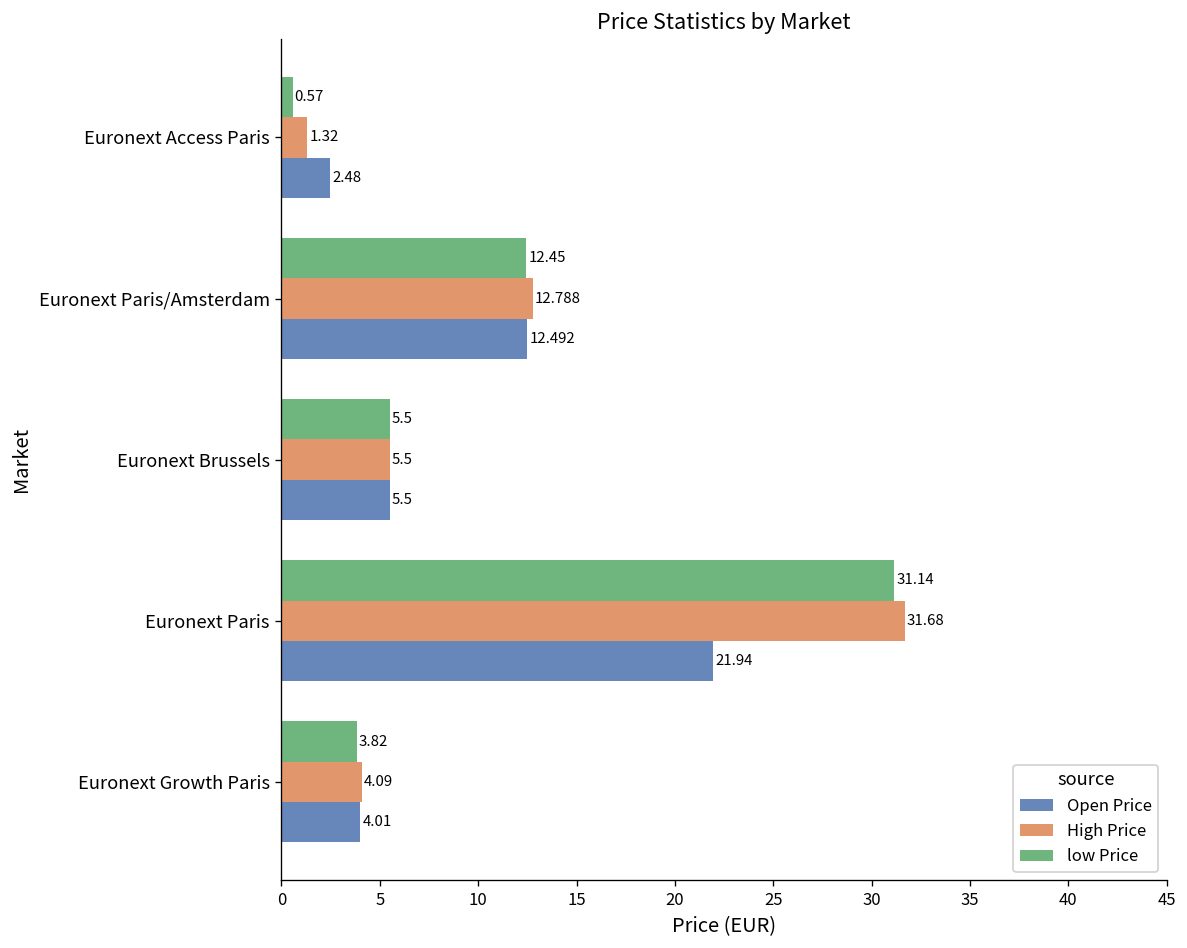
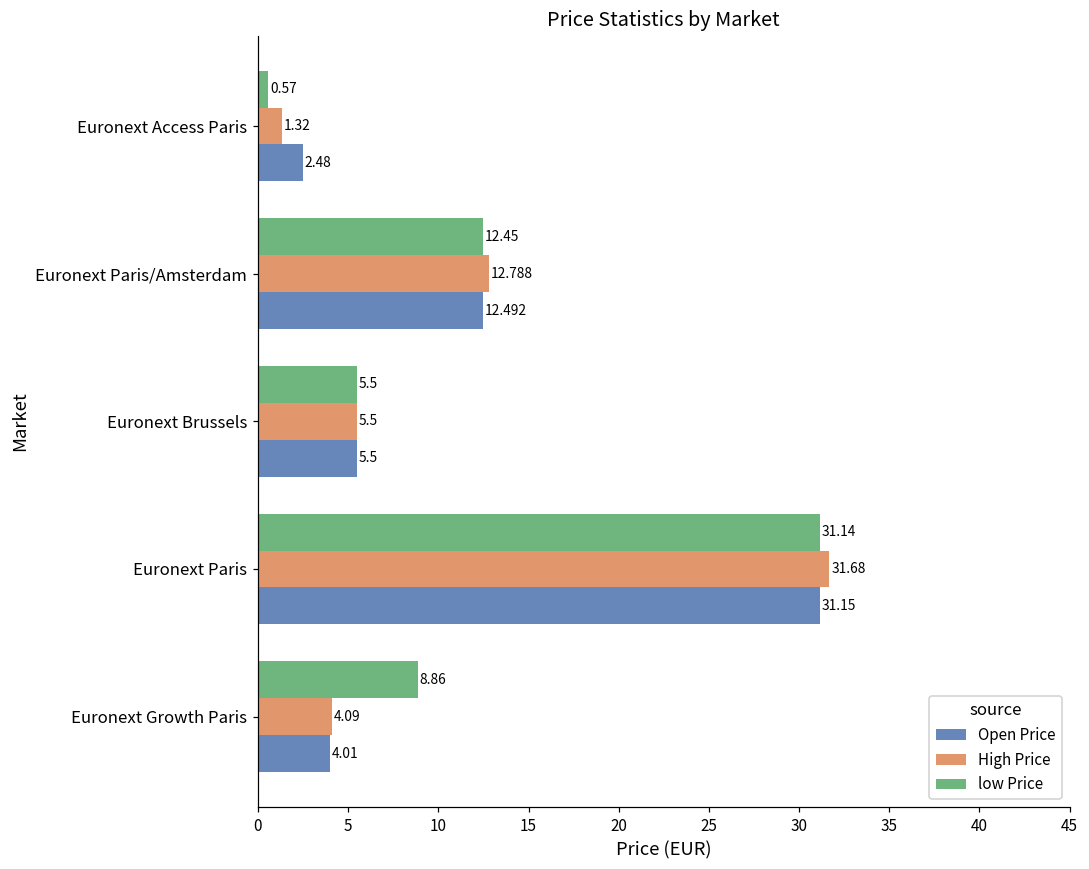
Open Price, Euronext Paris: 21.94 -> 31.15
low Price, Euronext Growth Paris: 3.82 -> 8.86
